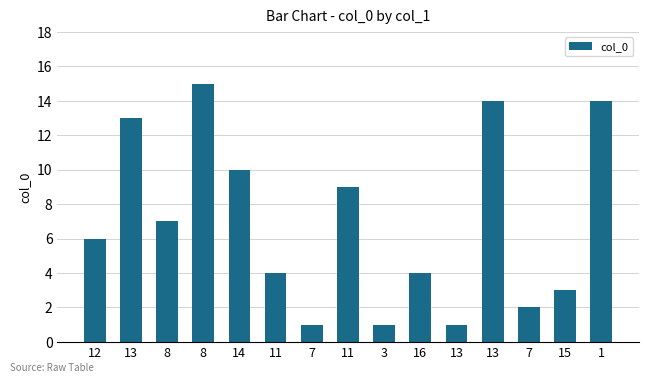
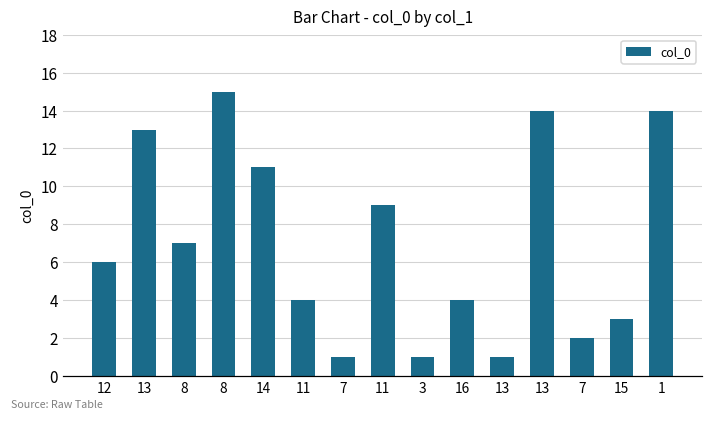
14: 10 -> 11
